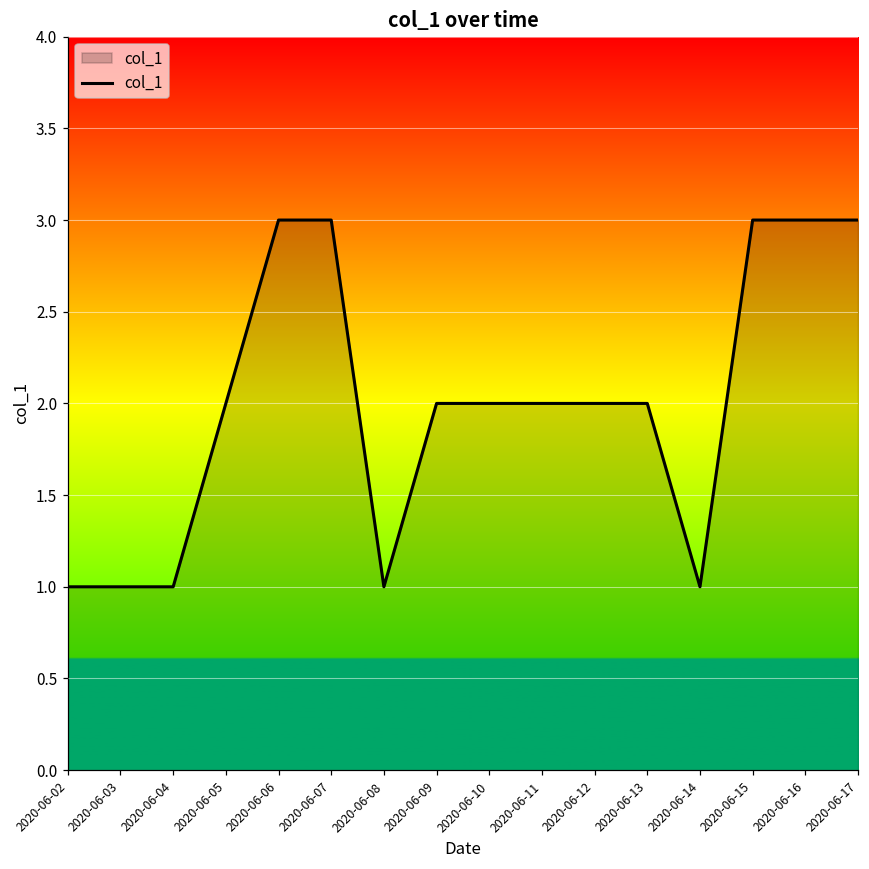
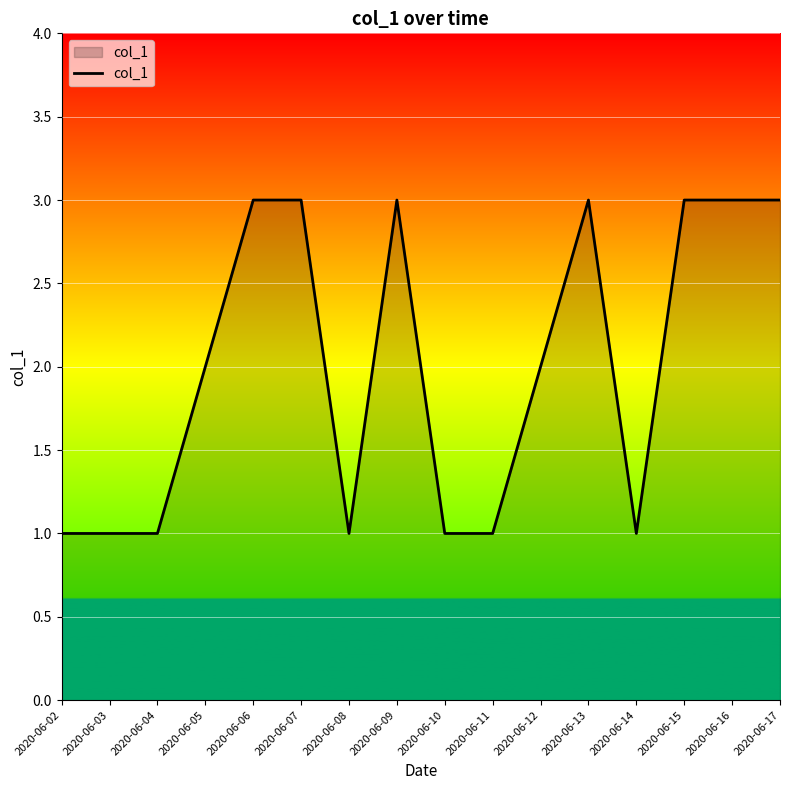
2020-06-09: 2 -> 3
2020-06-10: 2 -> 1
2020-06-11: 2 -> 1
2020-06-13: 2 -> 3
